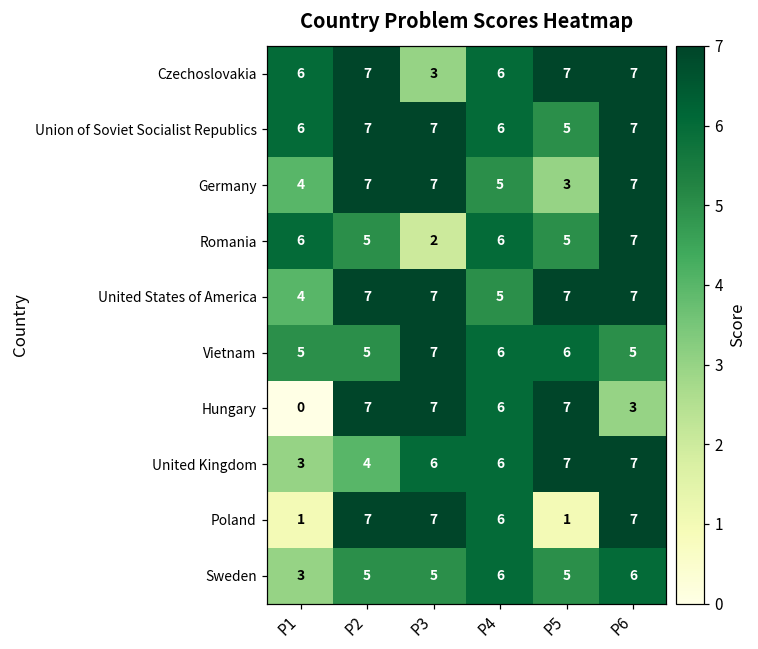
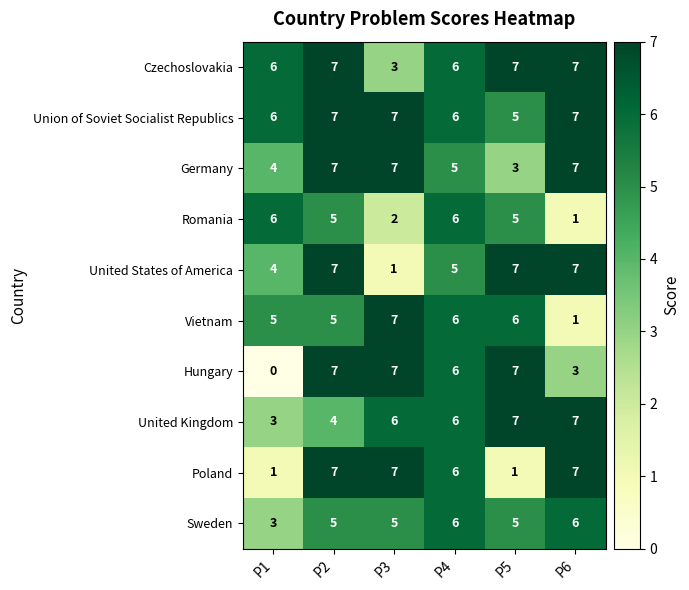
Romania, P6: 7 -> 1
United States of America, P3: 7 -> 1
Vietnam, P6: 5 -> 1
